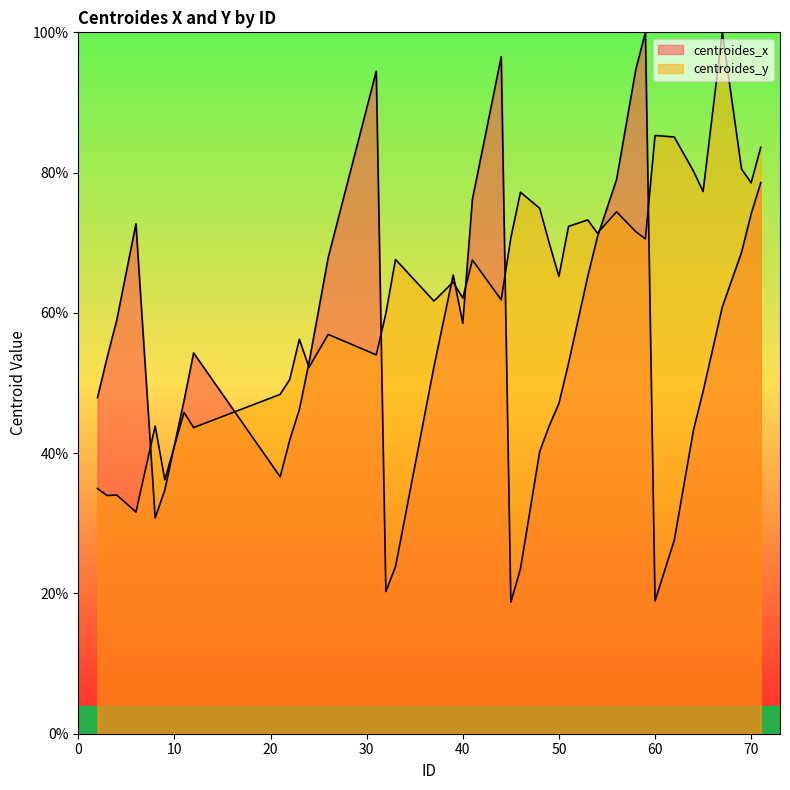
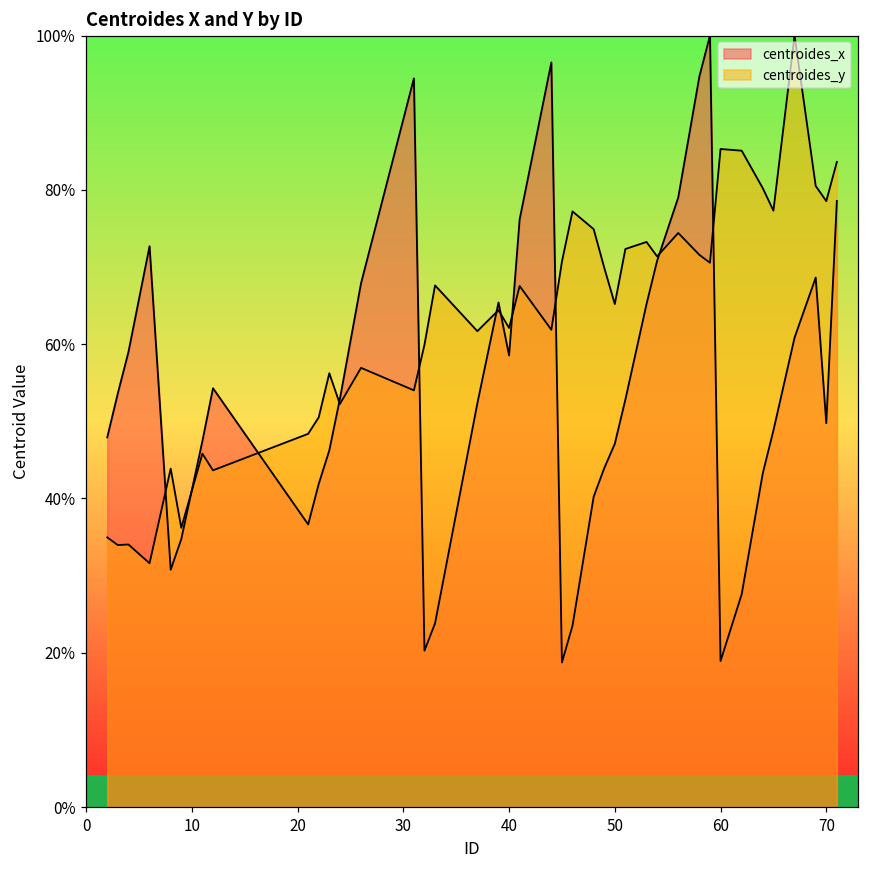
centroides_x, 70: 74% -> 50%
